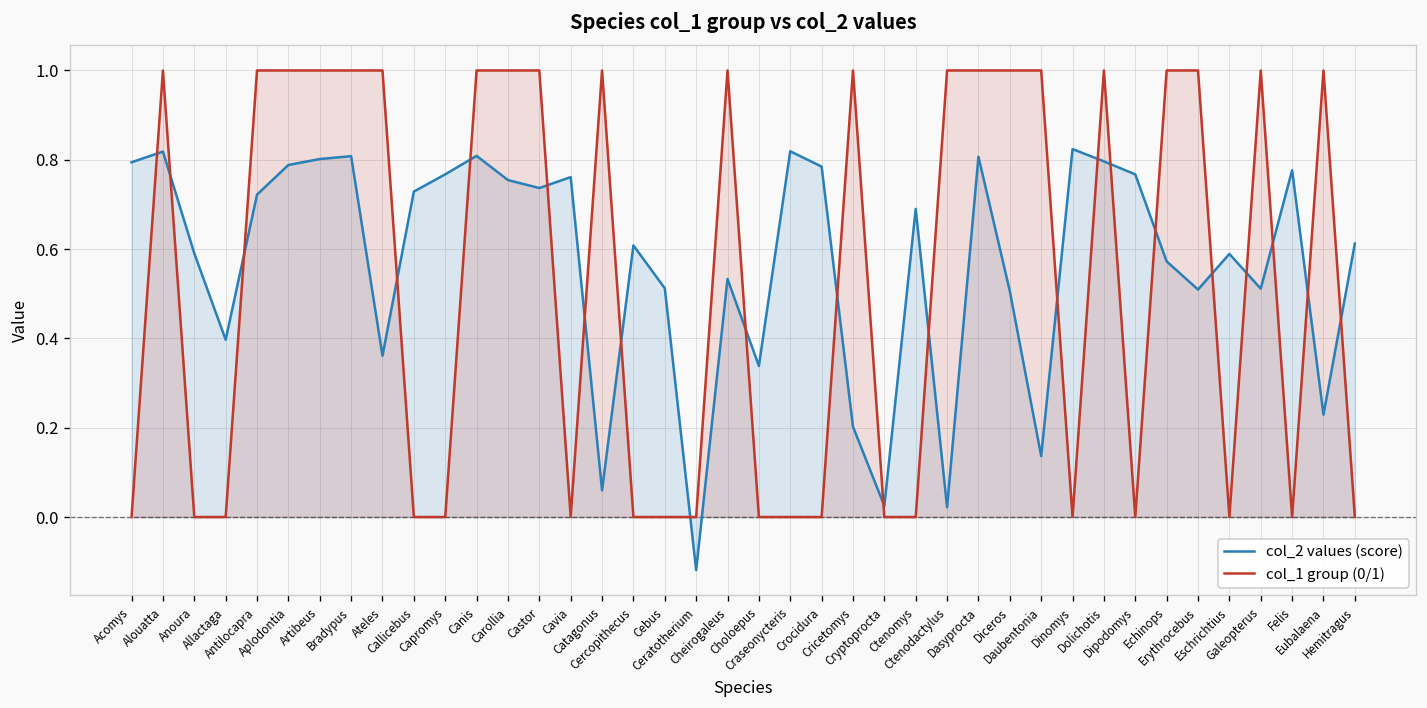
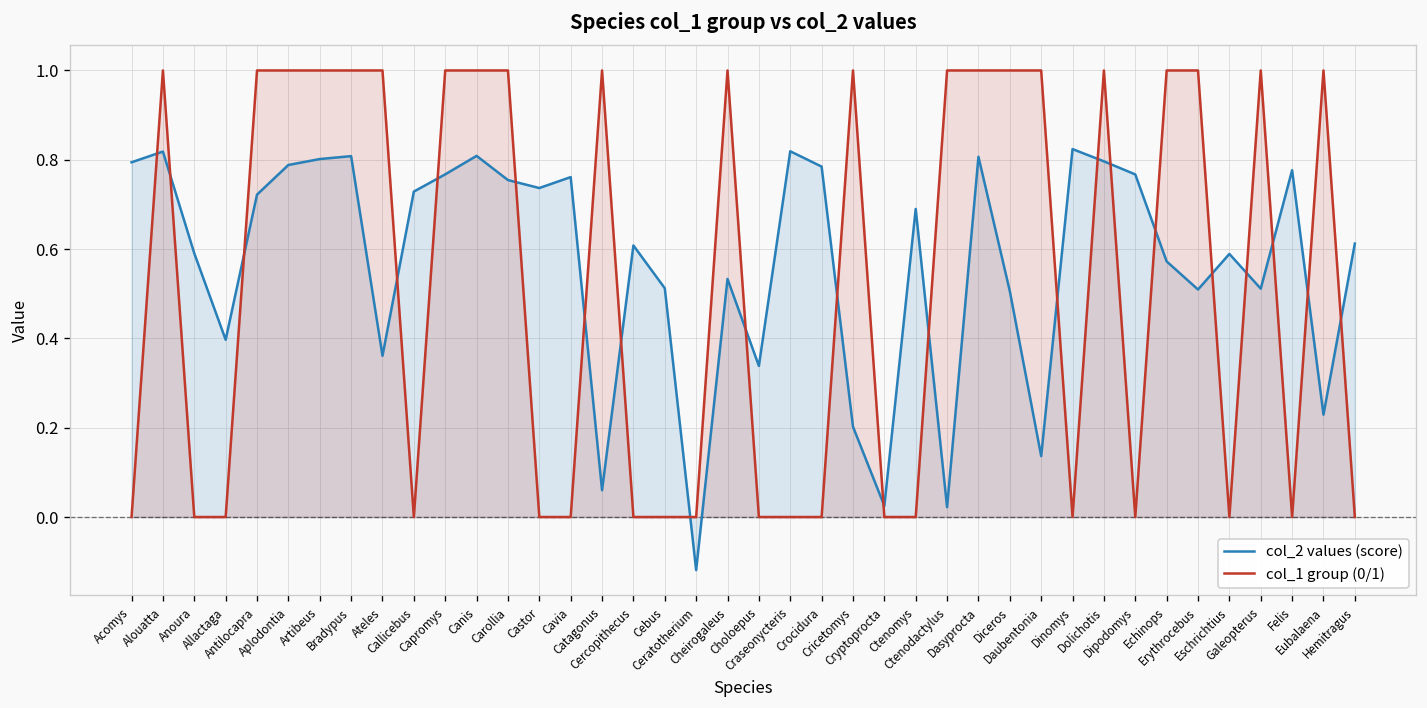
col_1 group (0/1), Capromys: 0 -> 1
col_1 group (0/1), Castor: 1 -> 0
